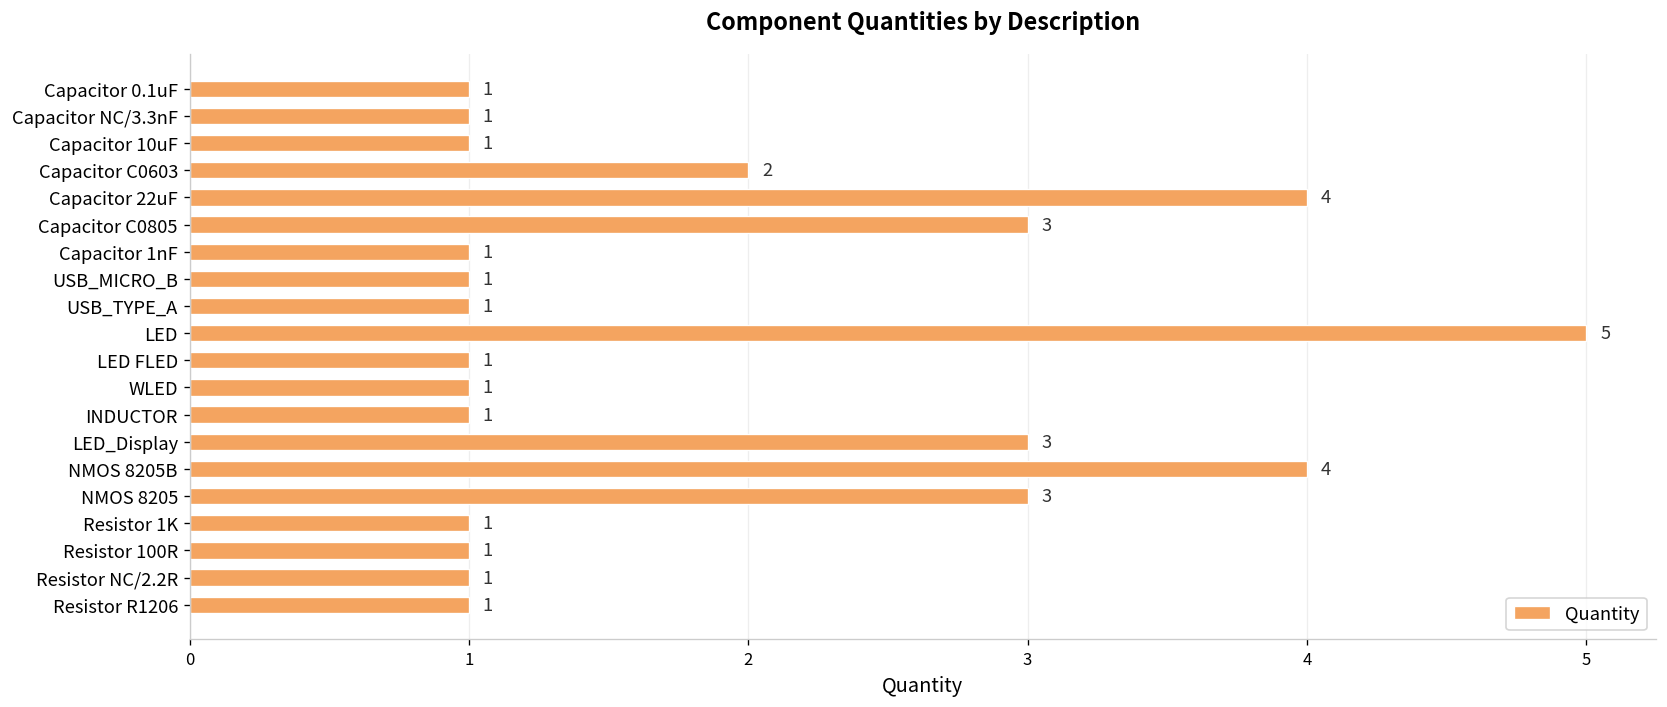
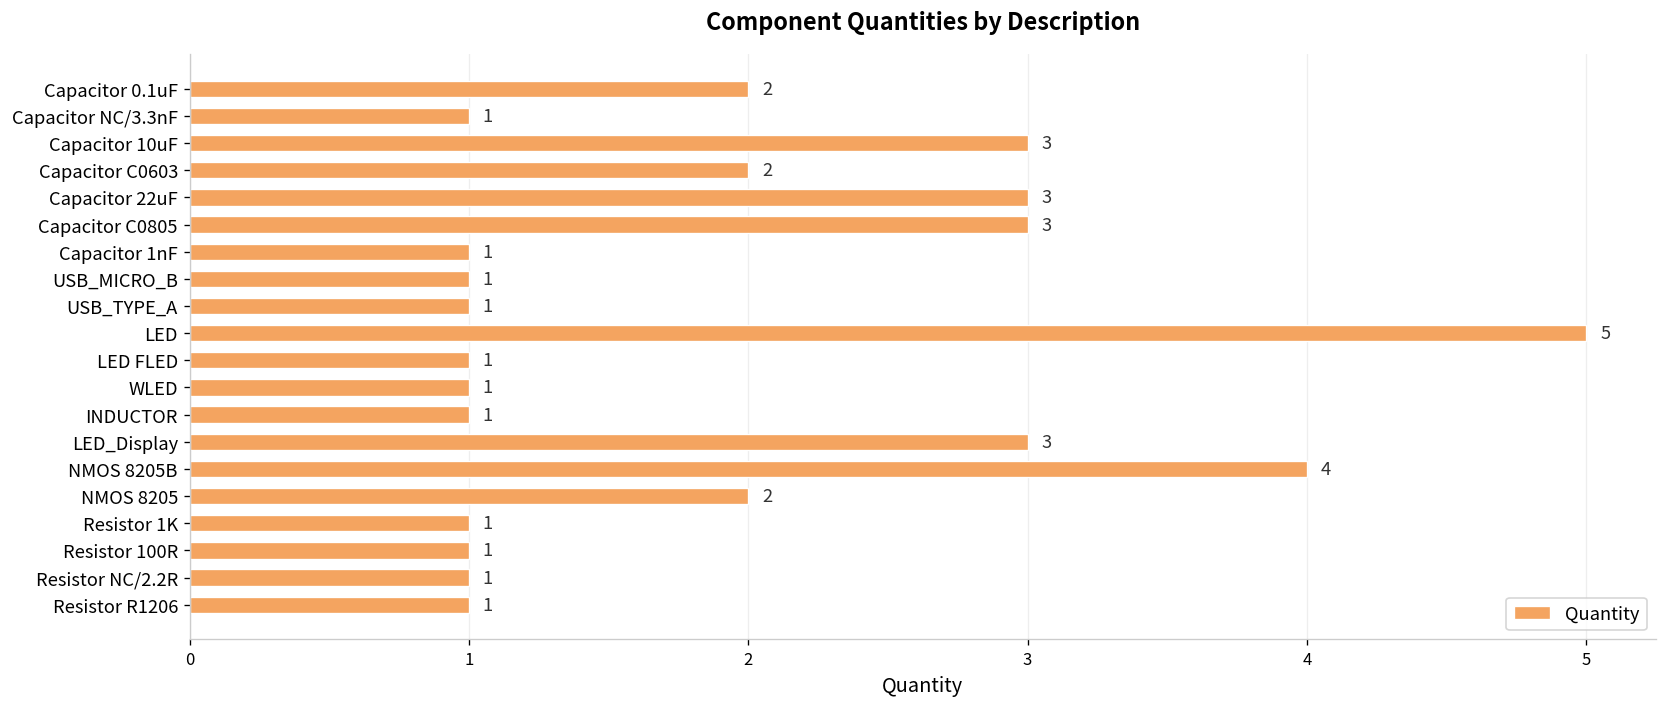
Capacitor 0.1uF: 1 -> 2
Capacitor 10uF: 1 -> 3
Capacitor 22uF: 4 -> 3
NMOS 8205: 3 -> 2
